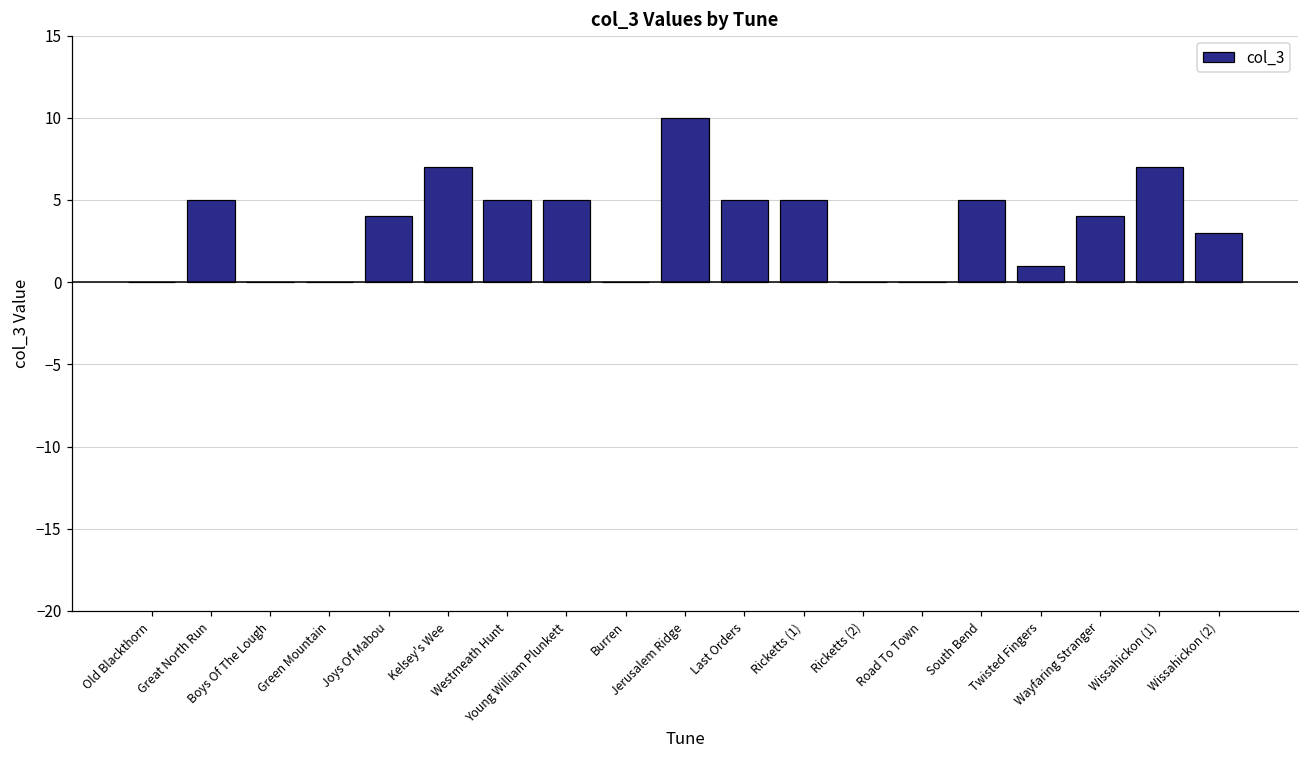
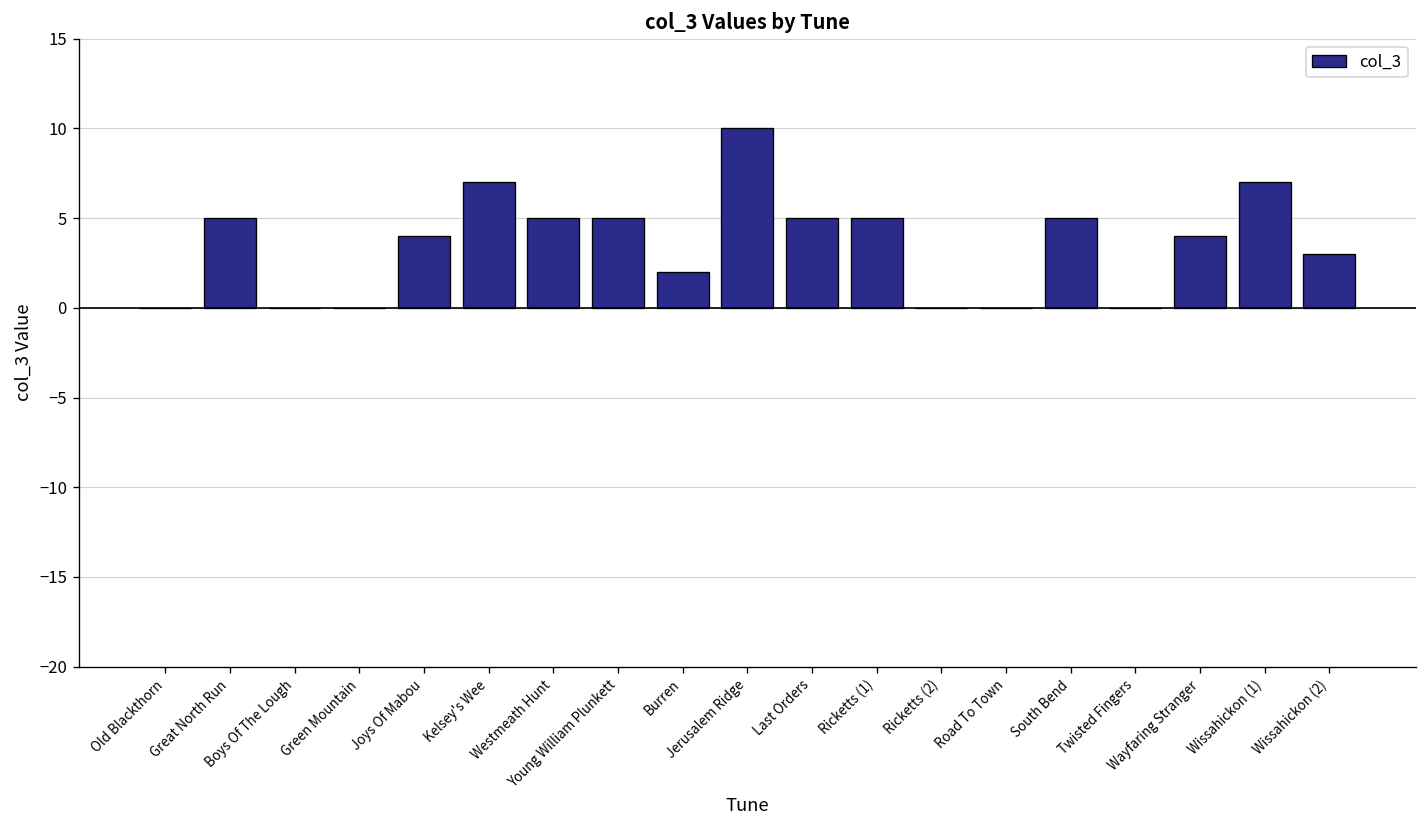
Burren: 0 -> 2
Twisted Fingers: 1 -> 0
